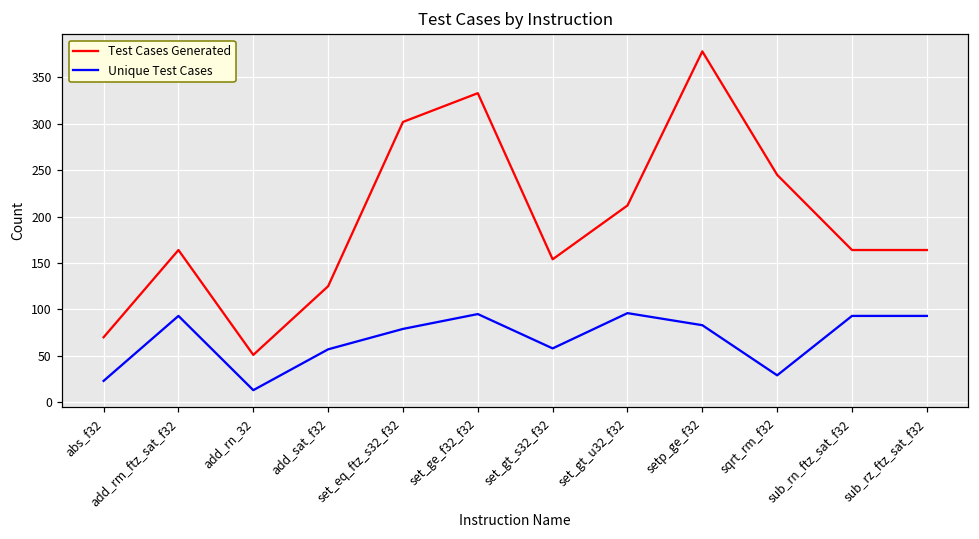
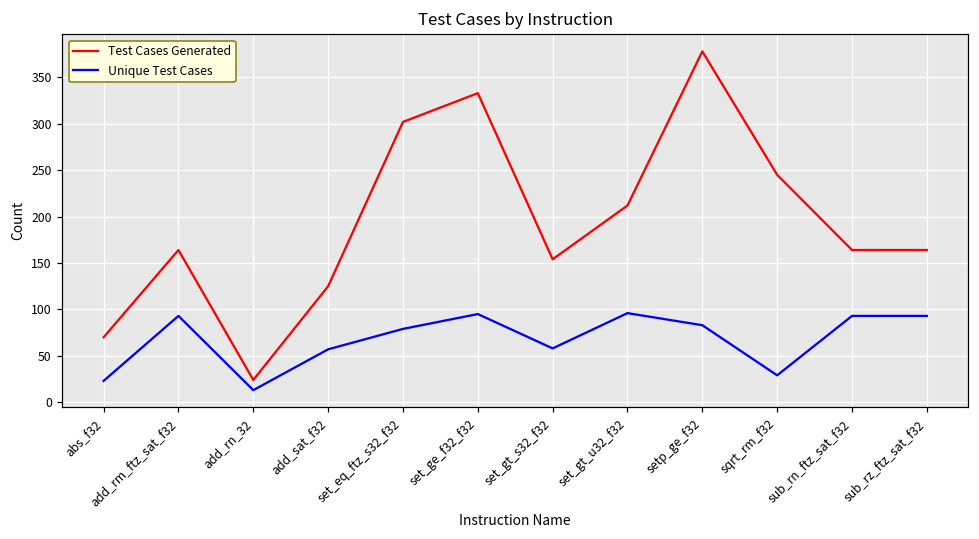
Test Cases Generated, add_rn_32: 50 -> 20
